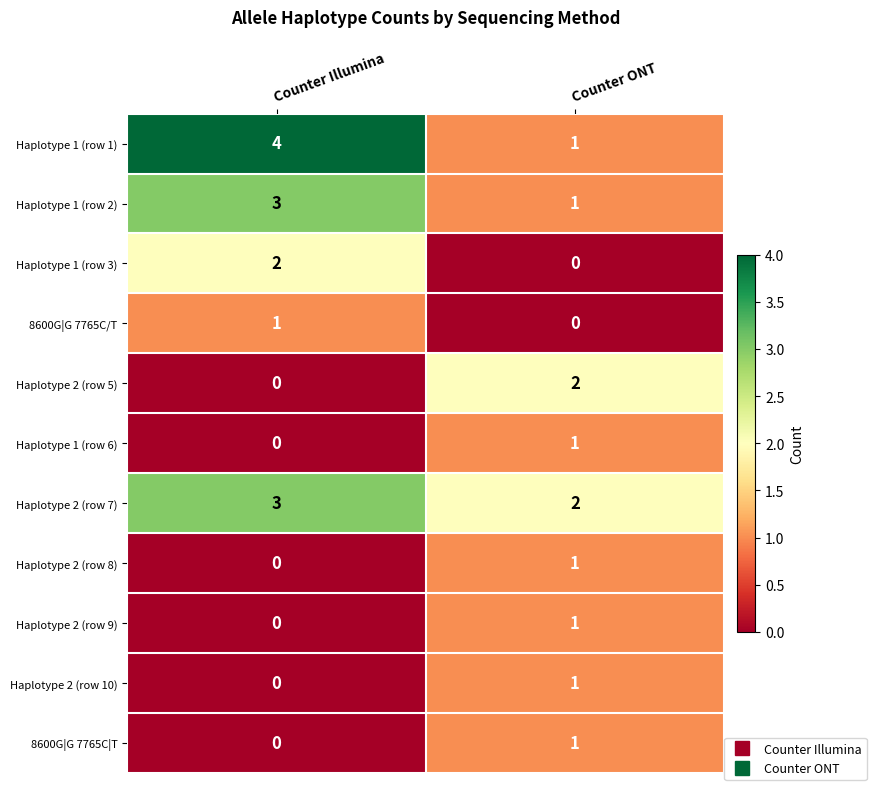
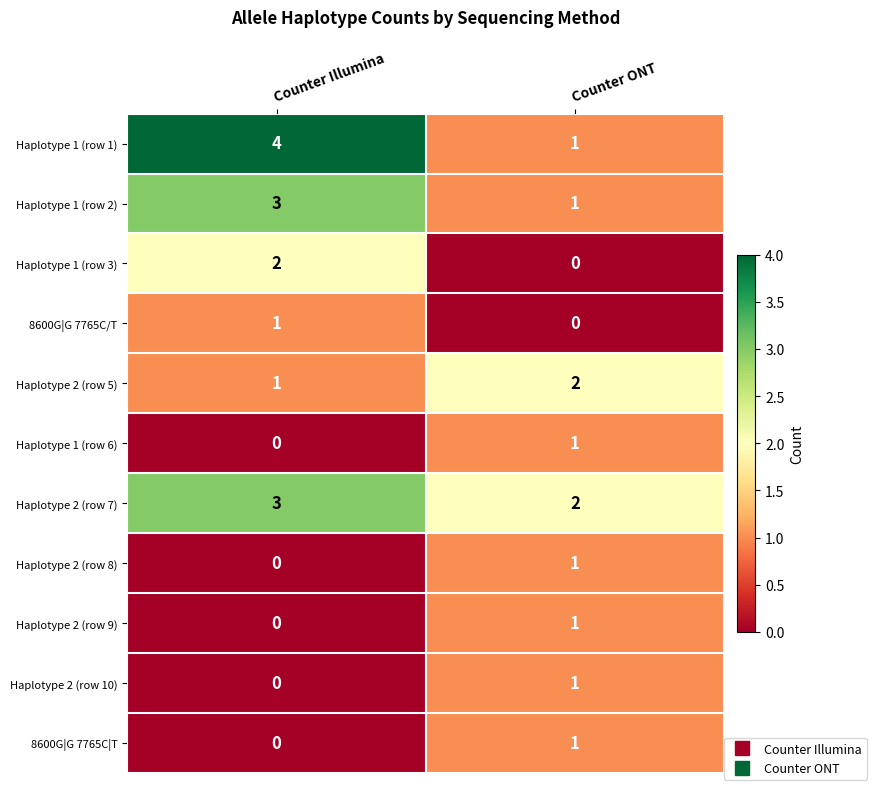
Haplotype 2 (row 5), Counter Illumina: 0 -> 1
